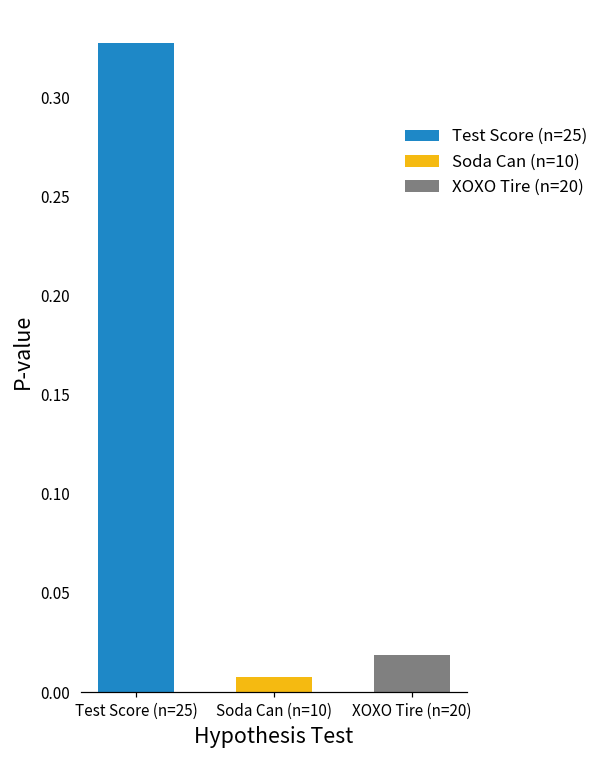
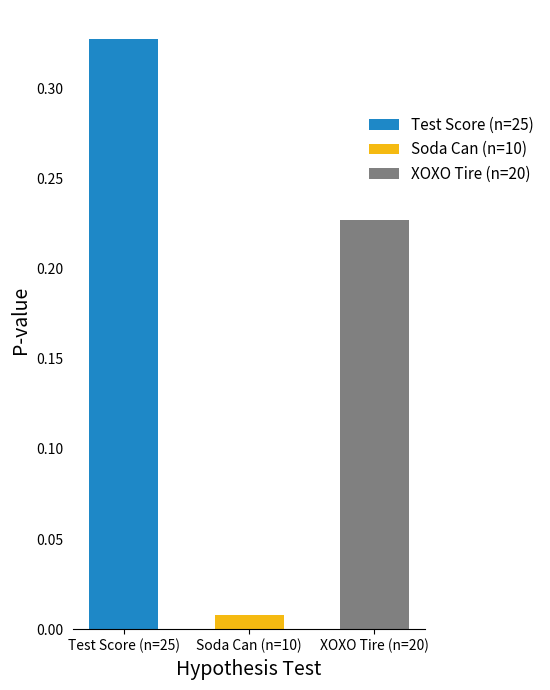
XOXO Tire (n=20): 0.019 -> 0.227
